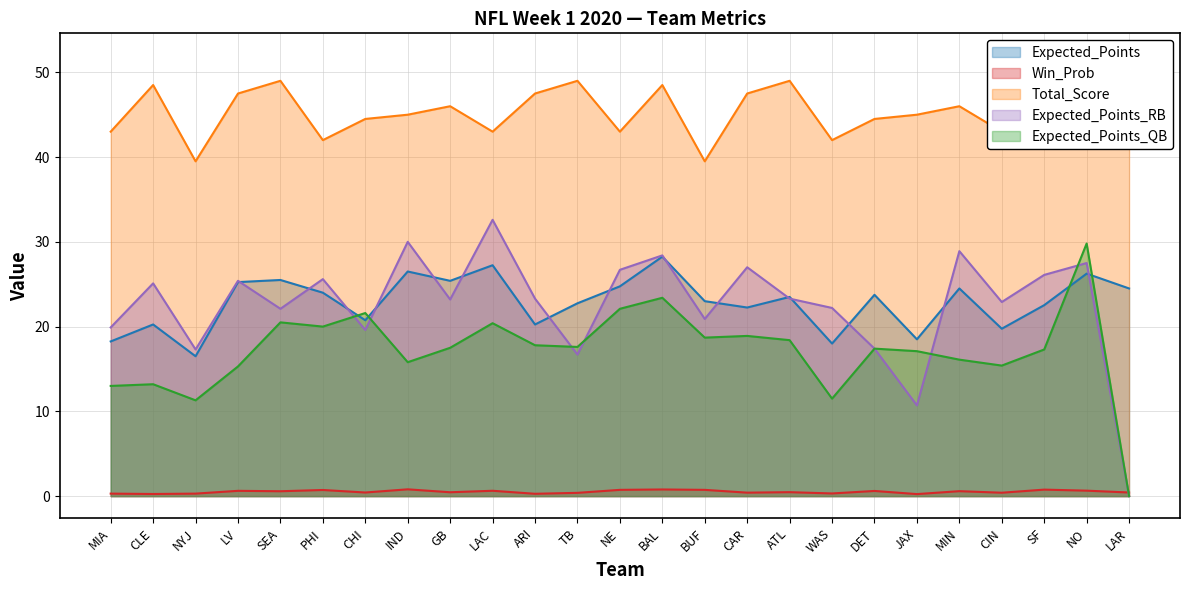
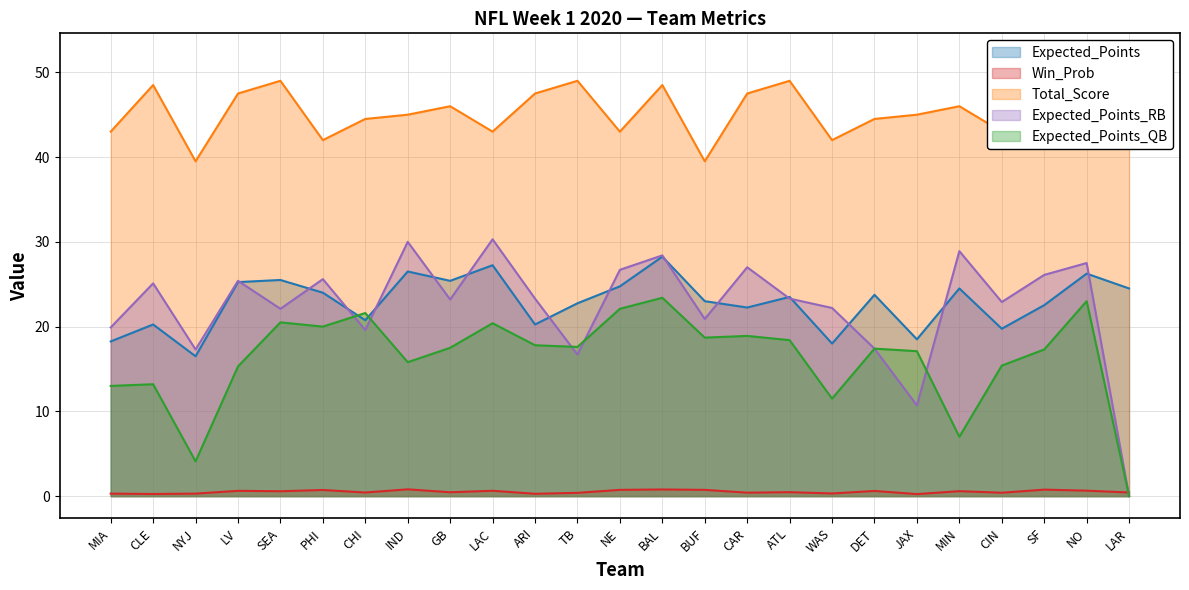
Expected_Points_QB, NYJ: 11 -> 4
Expected_Points_RB, LAC: 33 -> 30
Expected_Points_QB, MIN: 16 -> 7
Expected_Points_QB, NO: 30 -> 23
